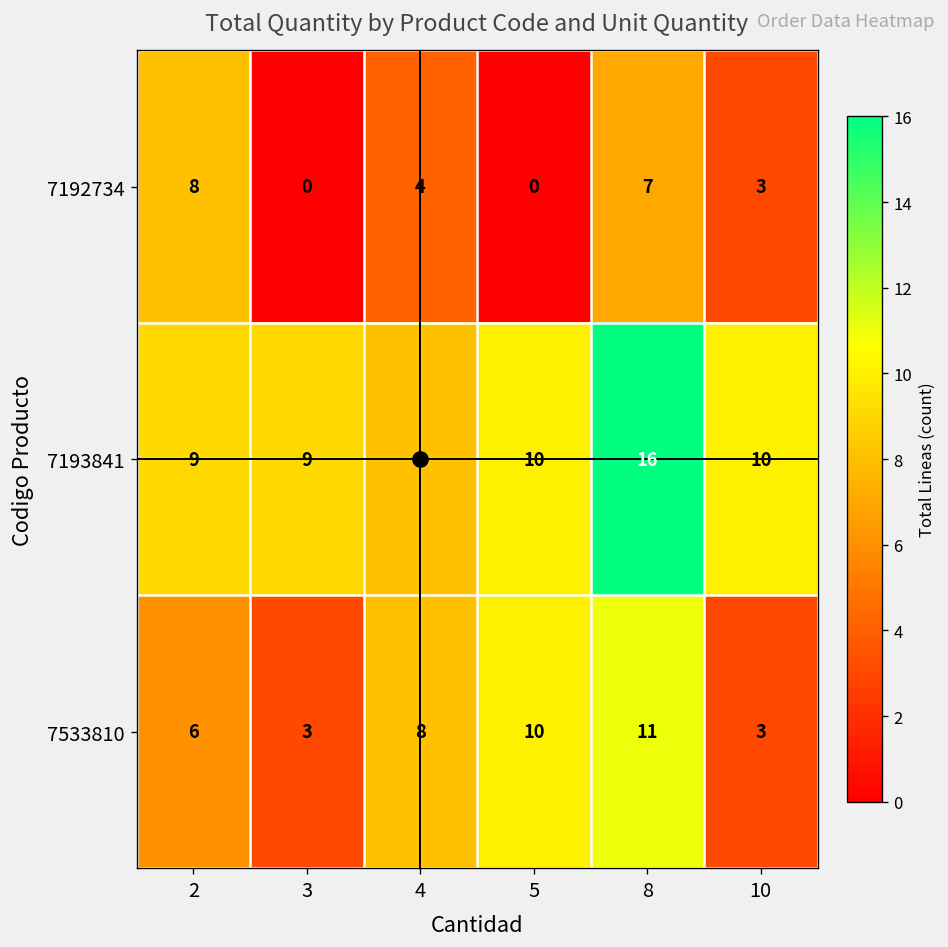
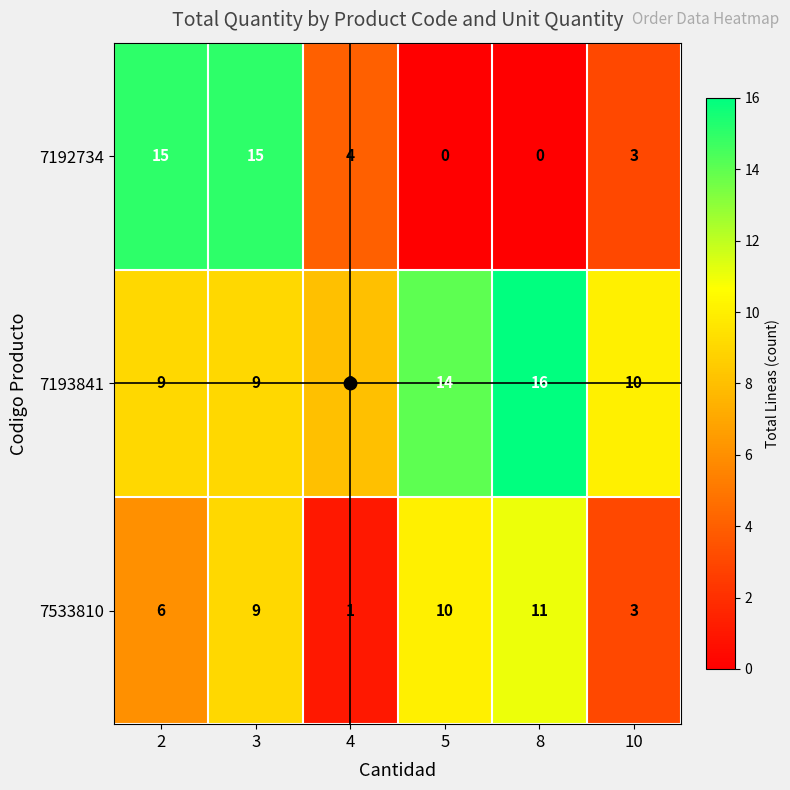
7192734, 2: 8 -> 15
7192734, 3: 0 -> 15
7192734, 8: 7 -> 0
7193841, 5: 10 -> 14
7533810, 3: 3 -> 9
7533810, 4: 8 -> 1
